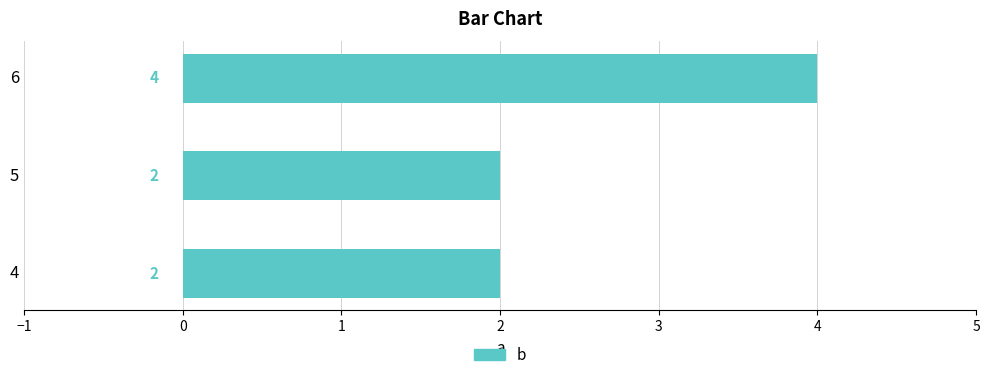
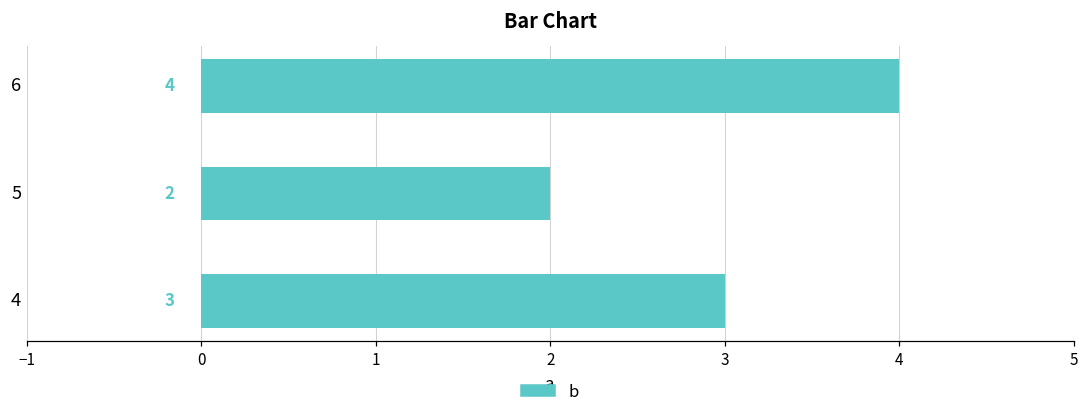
4: 2 -> 3
